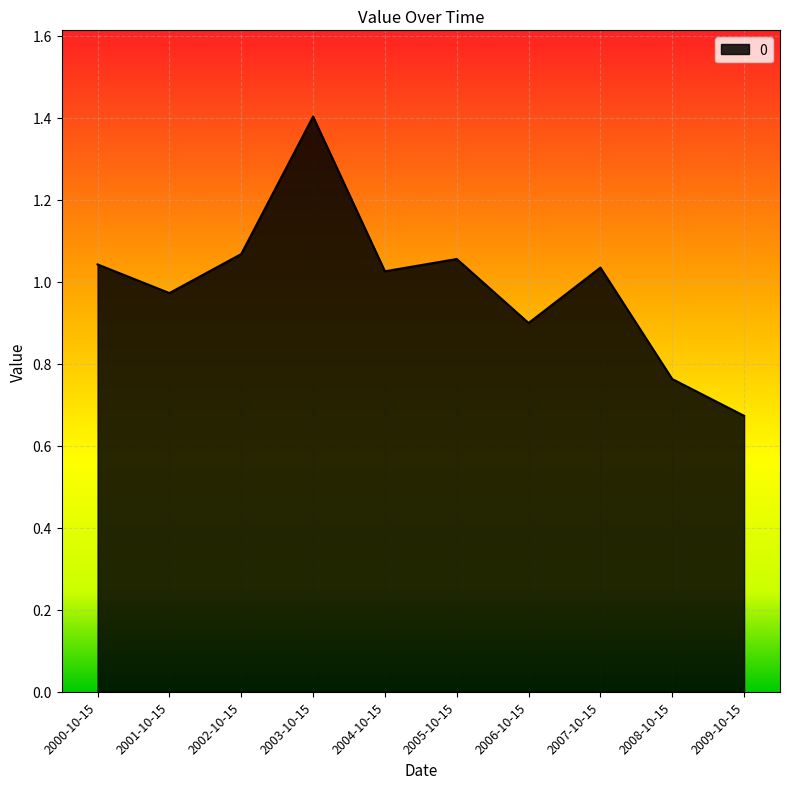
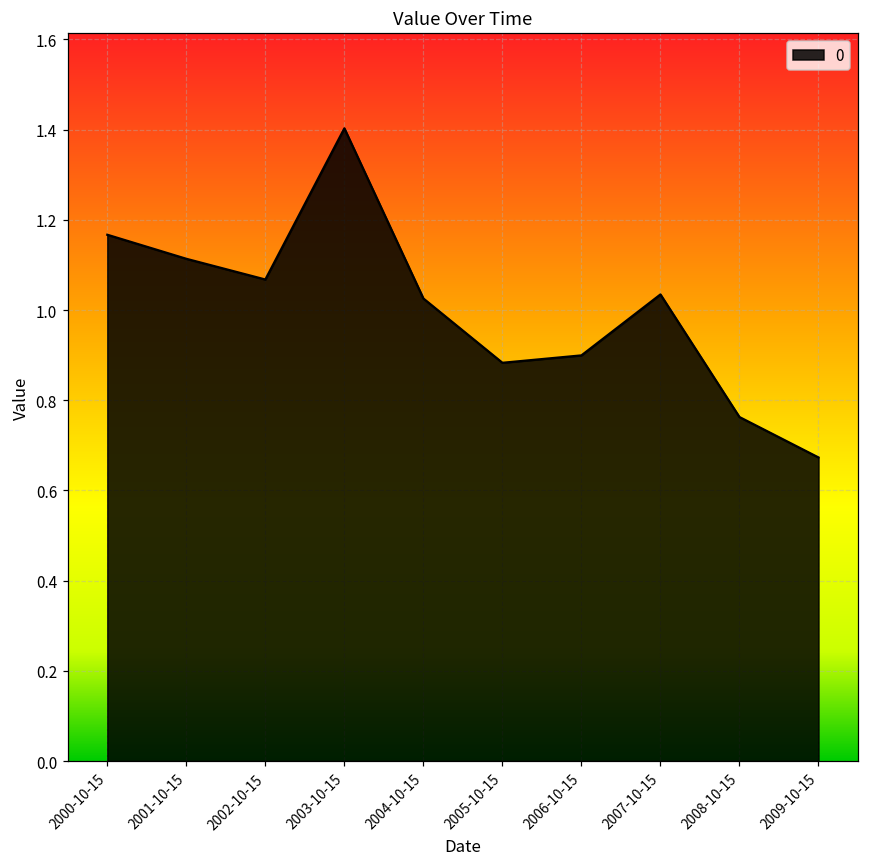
2000-10-15: 1.04 -> 1.17
2001-10-15: 0.97 -> 1.11
2005-10-15: 1.06 -> 0.88
